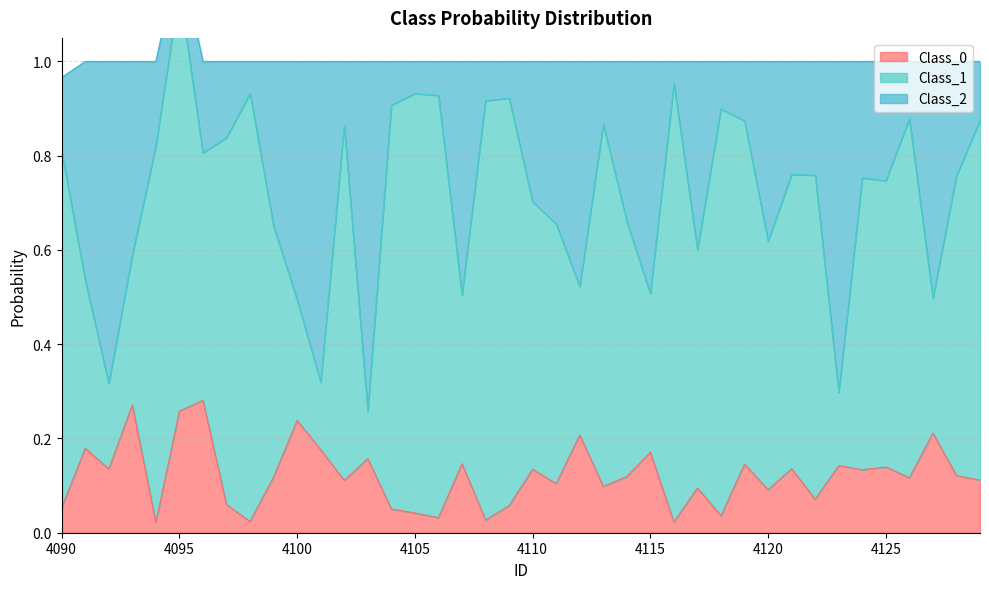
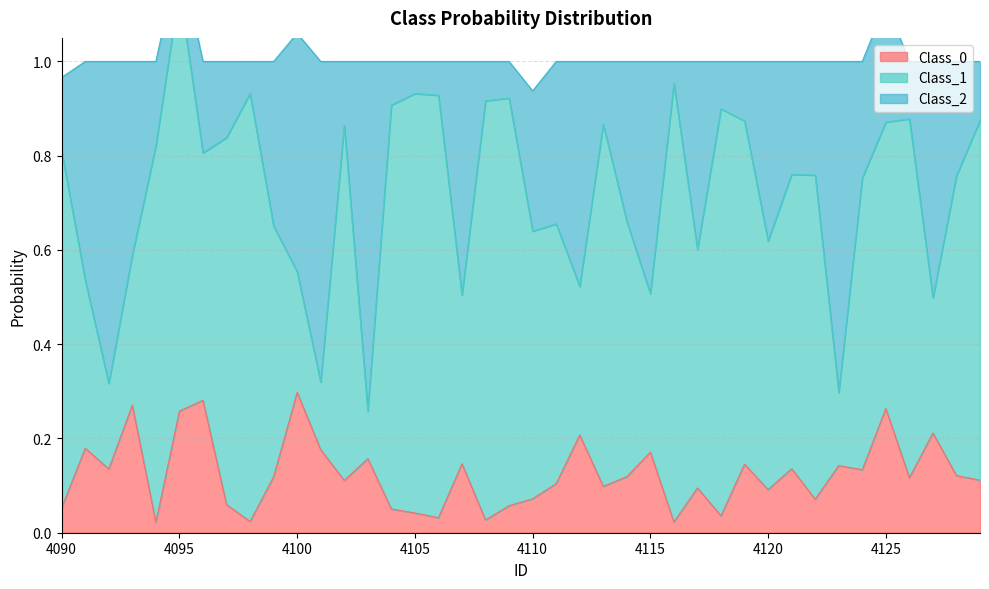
Class_0, 4100: 0.24 -> 0.30
Class_0, 4110: 0.13 -> 0.07
Class_0, 4125: 0.14 -> 0.26
